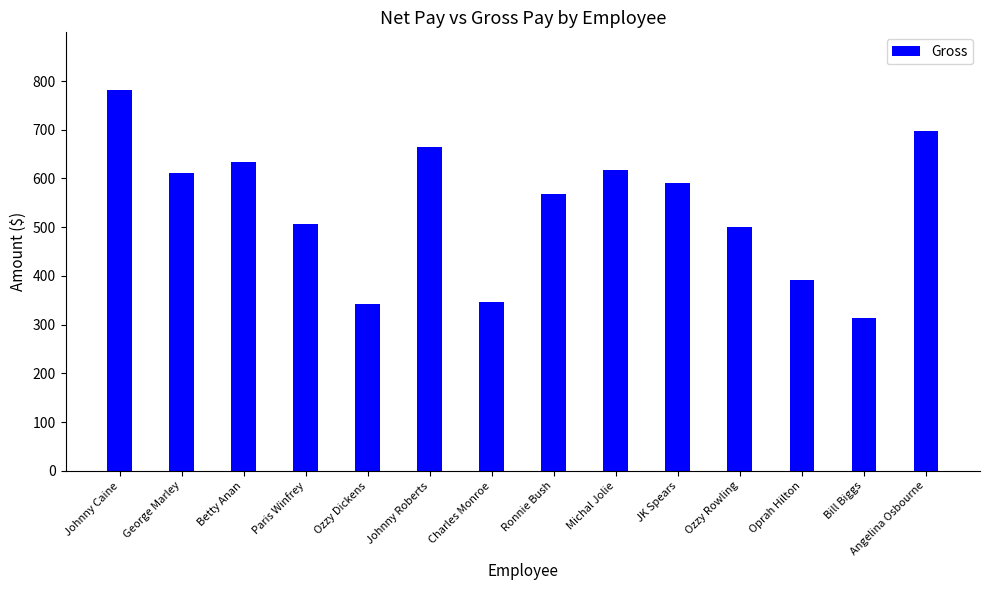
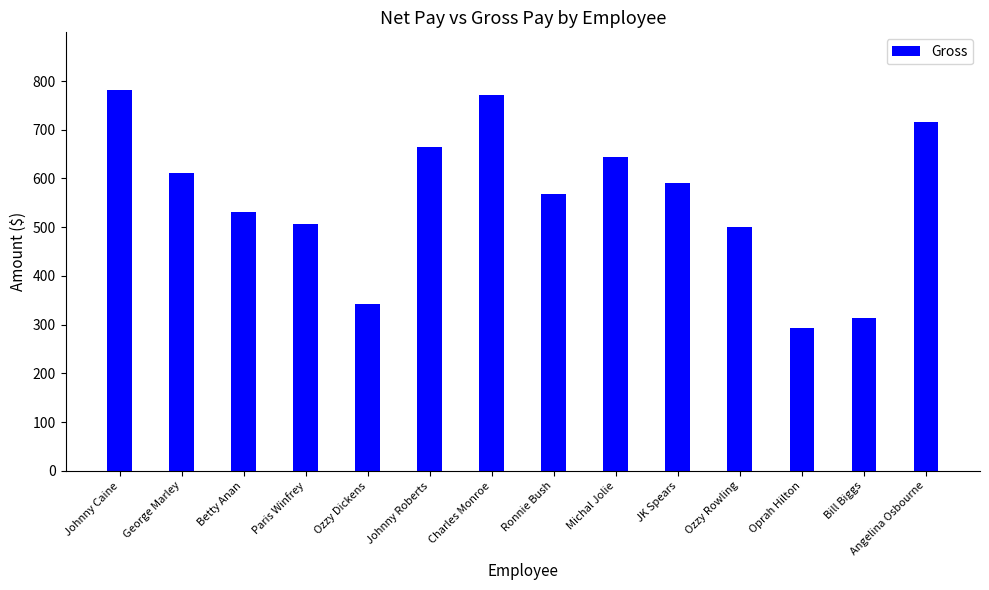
Betty Anan: 630 -> 530
Charles Monroe: 350 -> 770
Michal Jolie: 620 -> 640
Oprah Hilton: 390 -> 290
Angelina Osbourne: 700 -> 720
